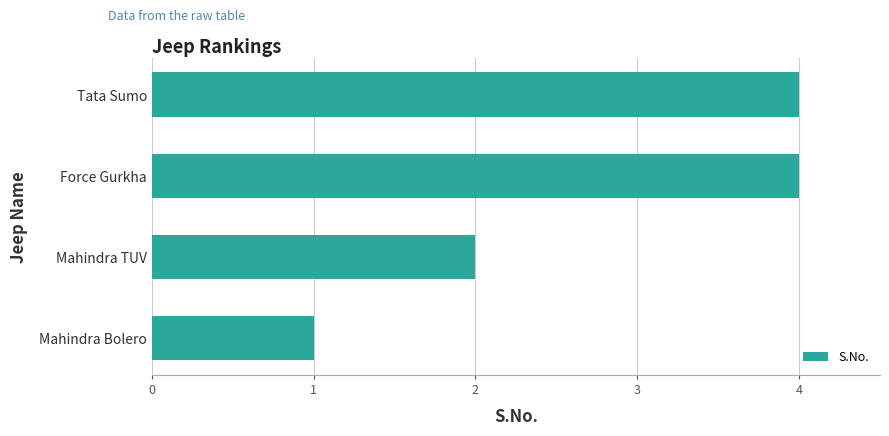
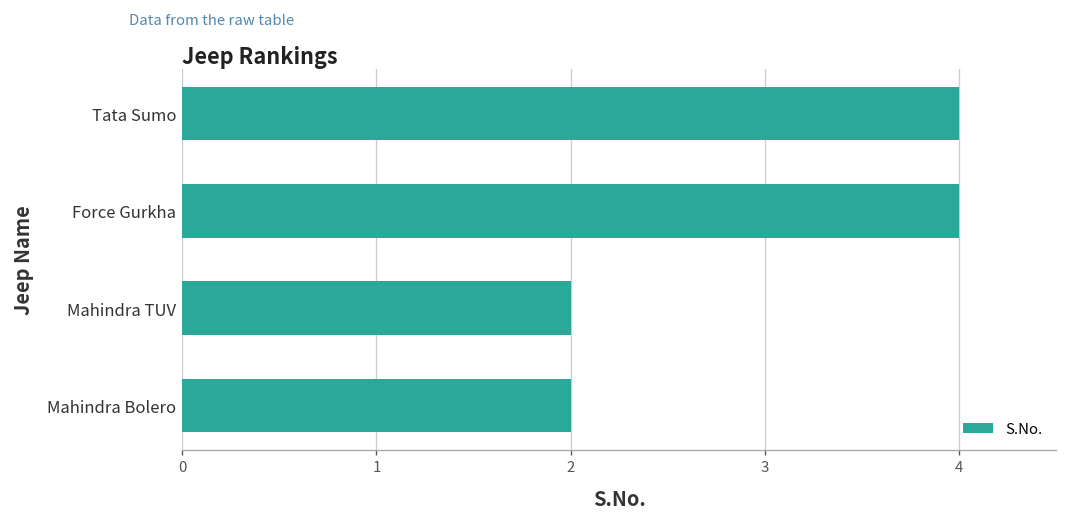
Mahindra Bolero: 1 -> 2
